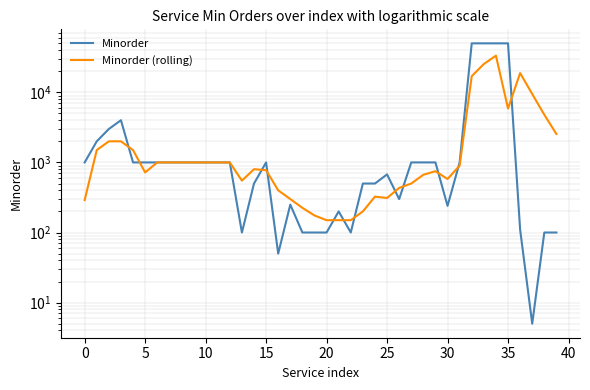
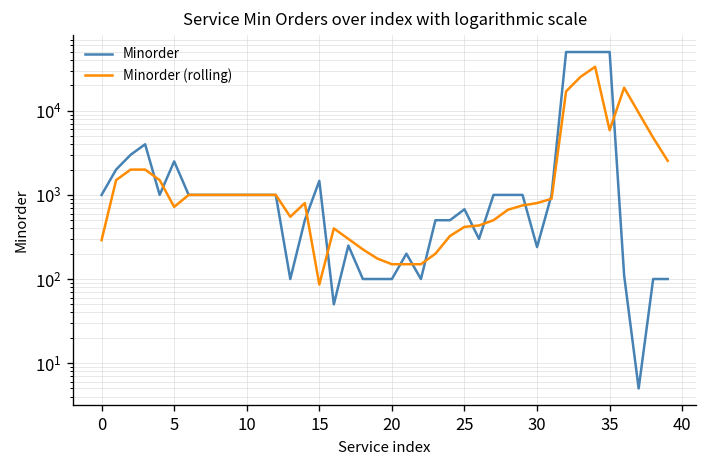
Minorder, 5: 1000 -> 2500
Minorder, 15: 1000 -> 1500
Minorder (rolling), 15: 800 -> 90
Minorder (rolling), 25: 300 -> 400
Minorder (rolling), 30: 600 -> 800
